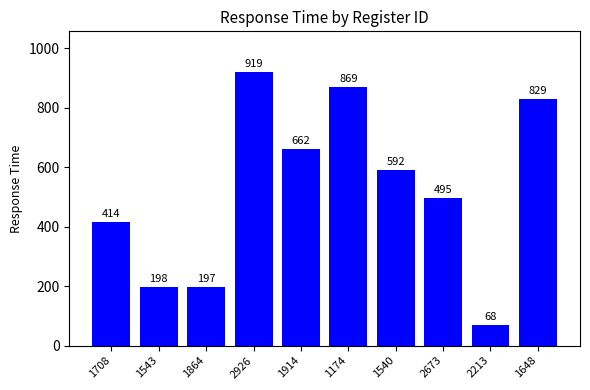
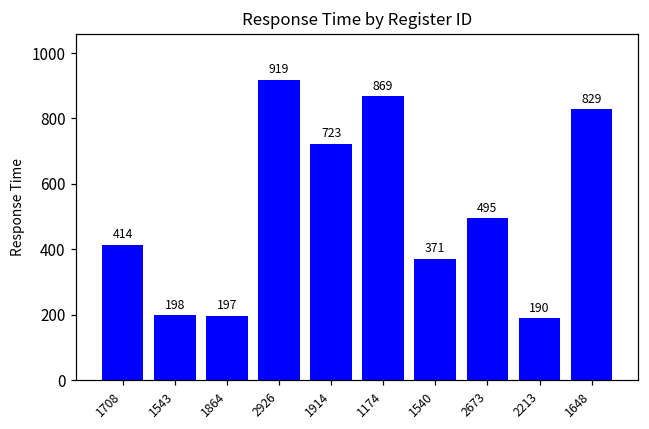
1914: 662 -> 723
1540: 592 -> 371
2213: 68 -> 190
